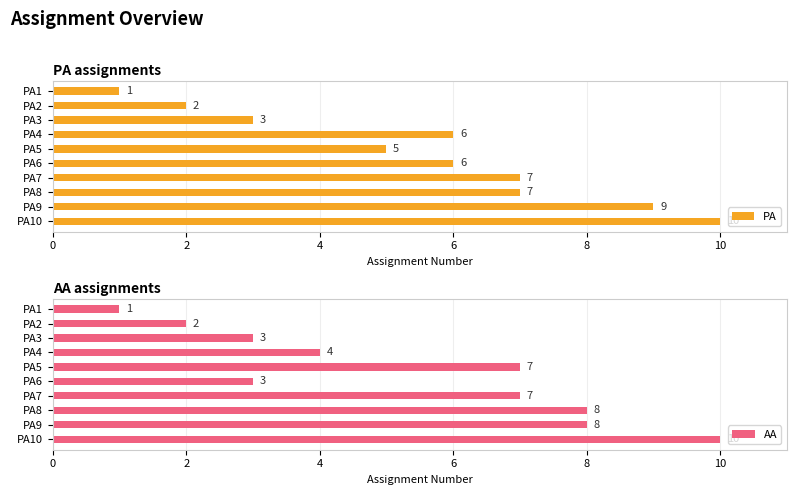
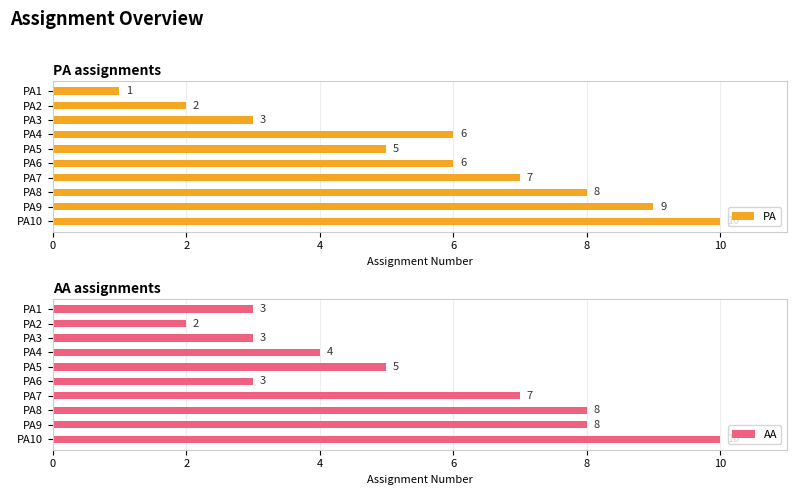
PA assignments, PA8: 7 -> 8
AA assignments, PA1: 1 -> 3
AA assignments, PA5: 7 -> 5
